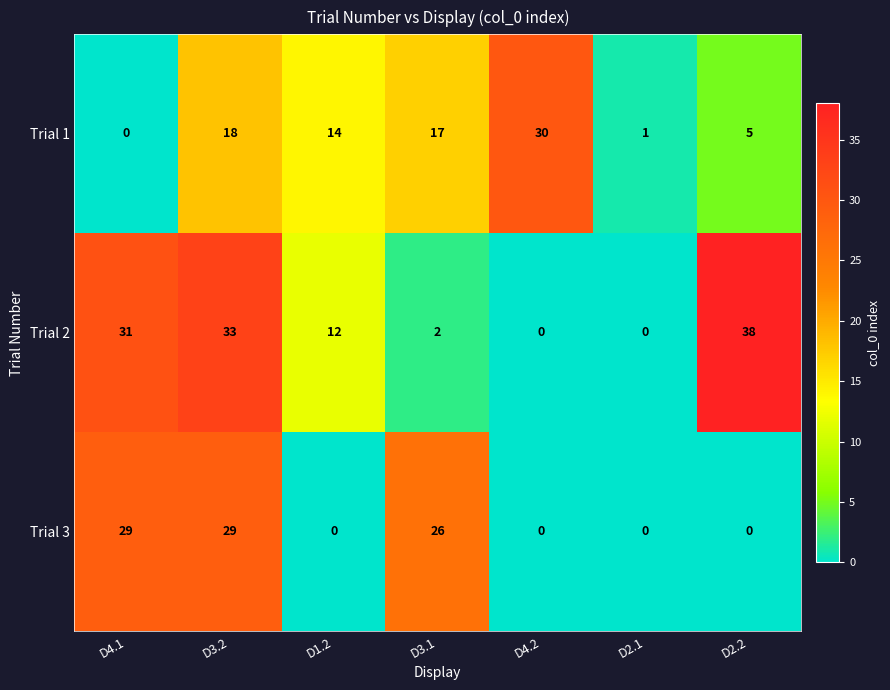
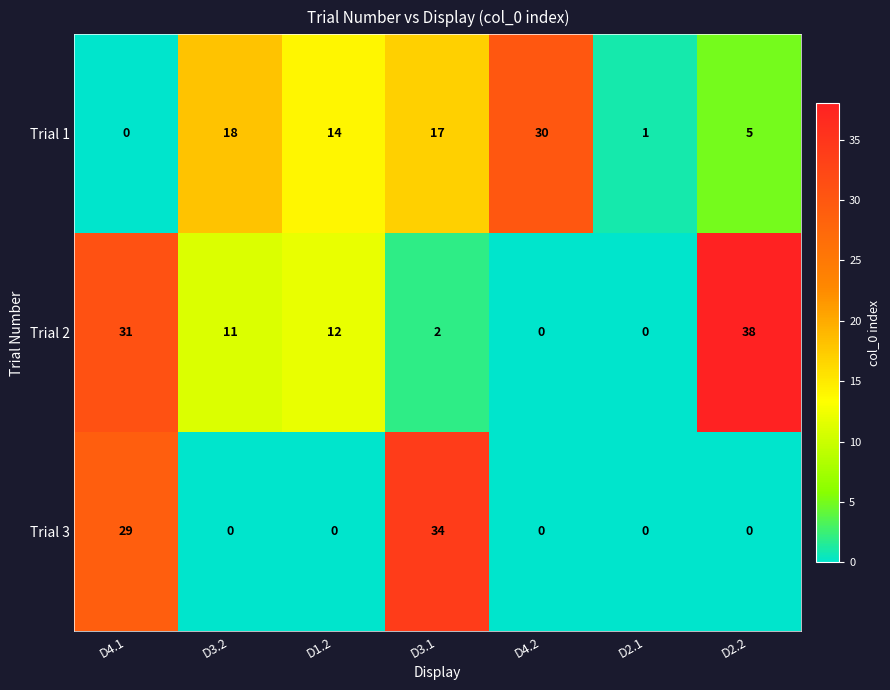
Trial 2, D3.2: 33 -> 11
Trial 3, D3.2: 29 -> 0
Trial 3, D3.1: 26 -> 34
